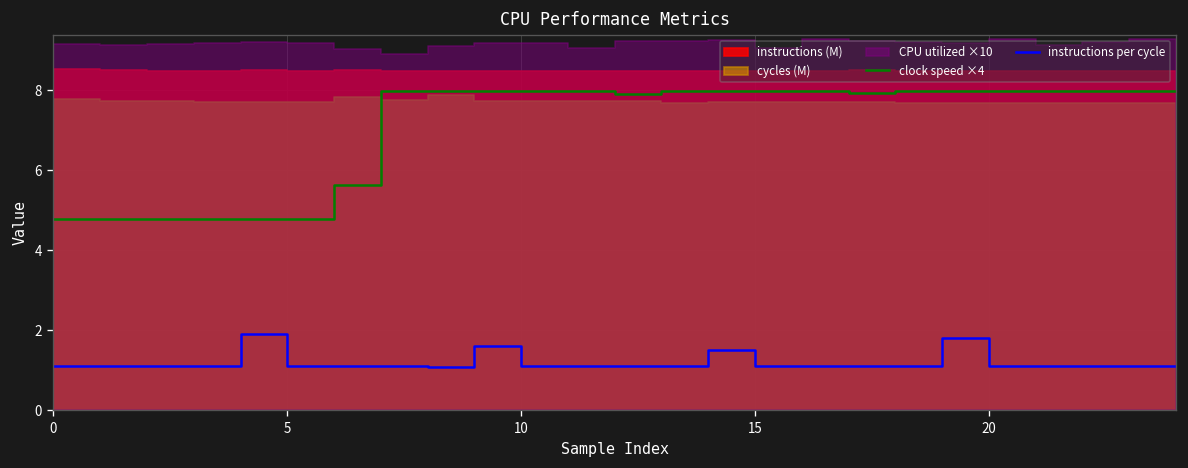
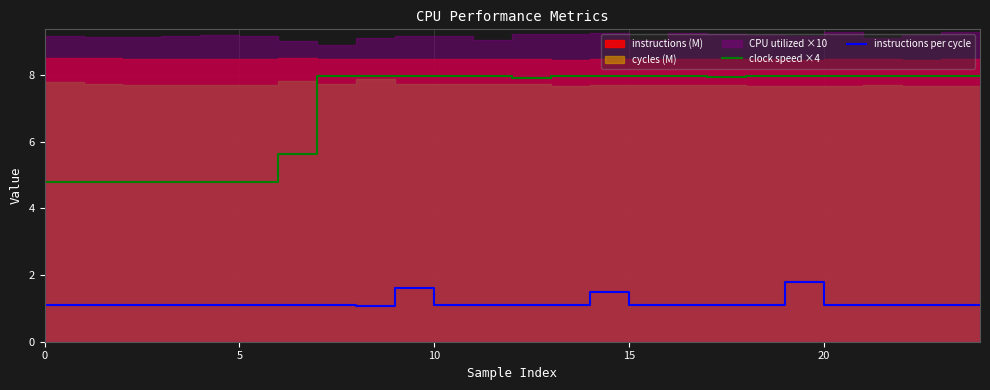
instructions per cycle, 5: 1.9 -> 1.1
